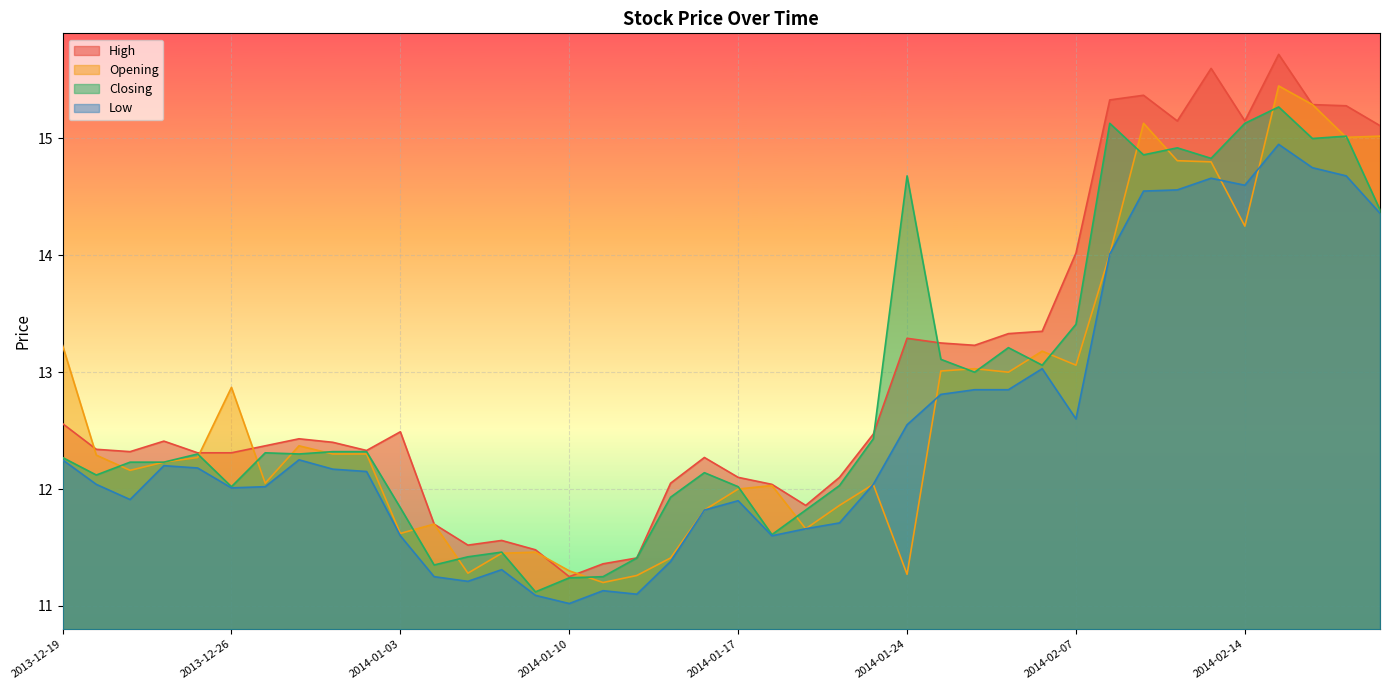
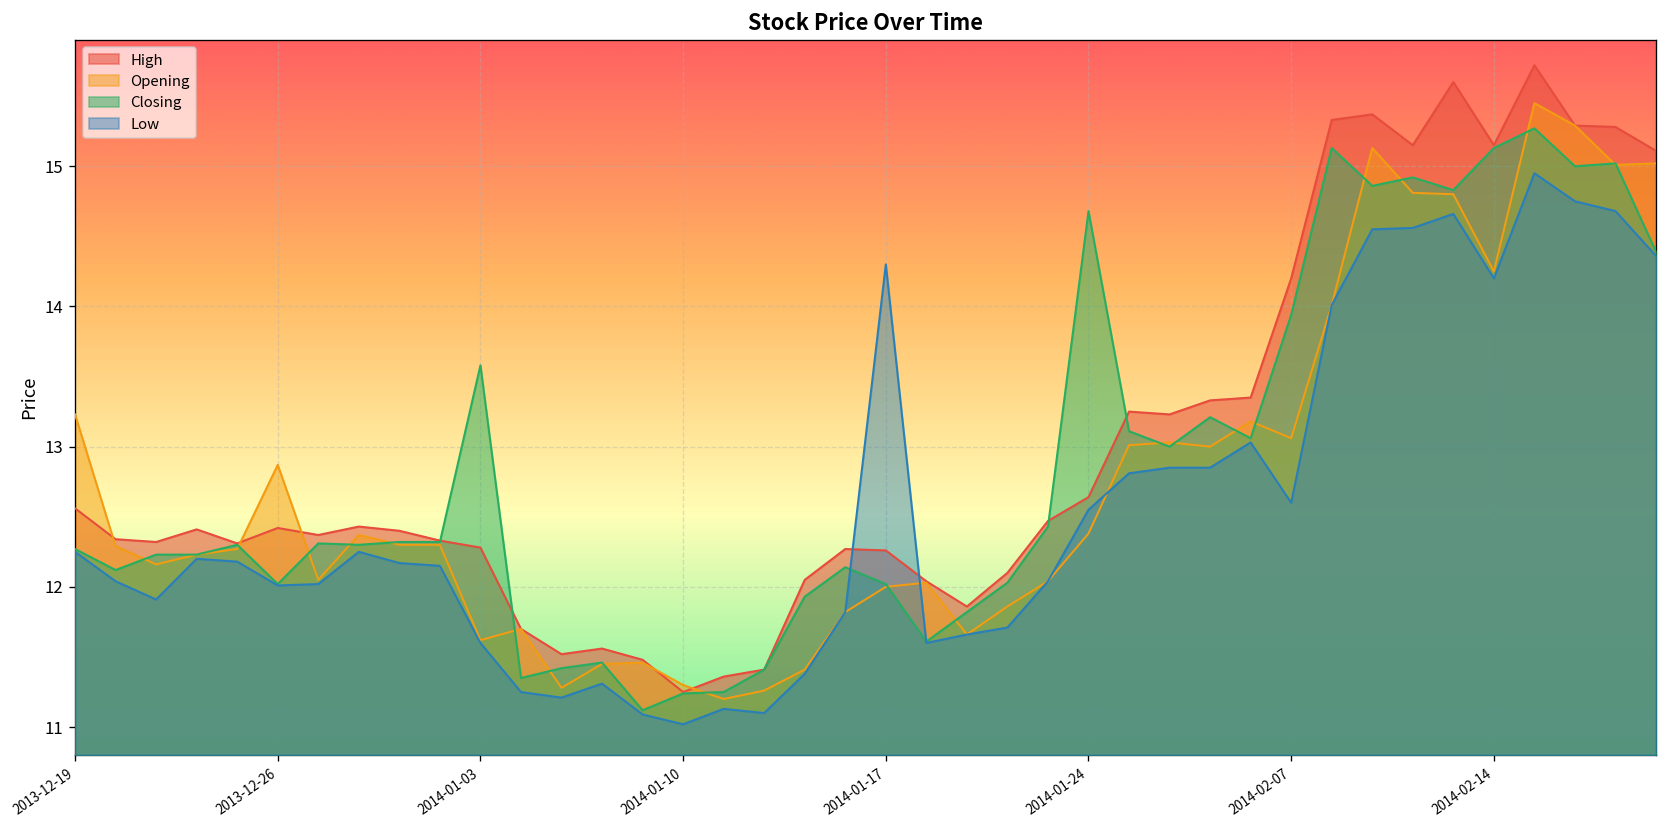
High, 2013-12-26: 12.31 -> 12.42
High, 2014-01-03: 12.49 -> 12.28
Closing, 2014-01-03: 11.84 -> 13.58
High, 2014-01-17: 12.10 -> 12.26
Low, 2014-01-17: 11.9 -> 14.3
High, 2014-01-24: 13.29 -> 12.64
Opening, 2014-01-24: 11.27 -> 12.38
High, 2014-02-07: 14.02 -> 14.20
Closing, 2014-02-07: 13.41 -> 13.94
Low, 2014-02-14: 14.6 -> 14.2
